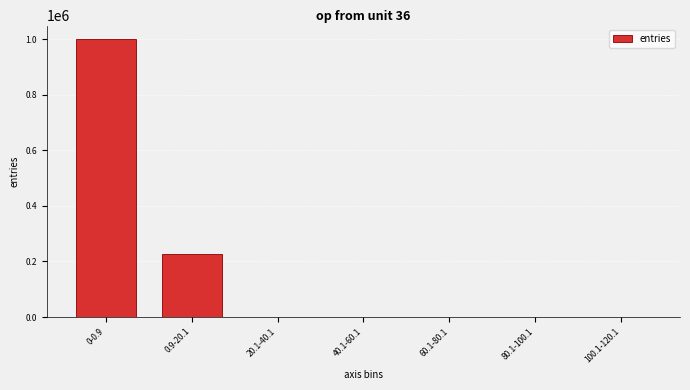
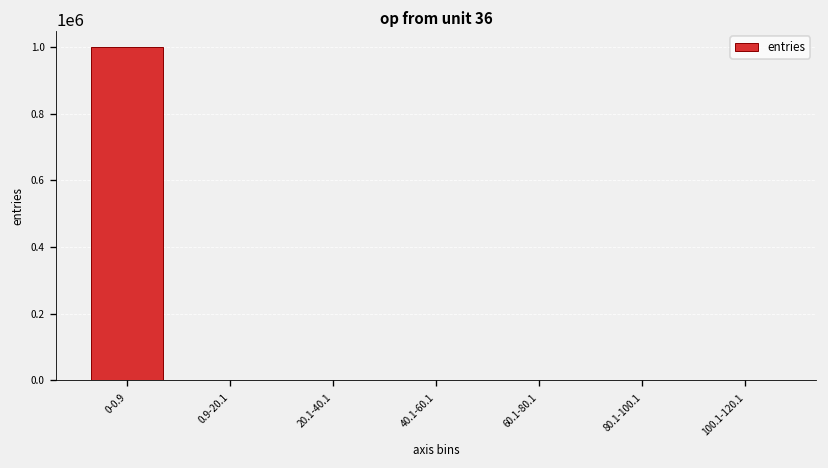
0.9-20.1: 230000 -> 0
